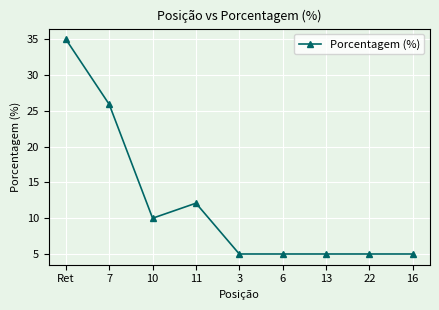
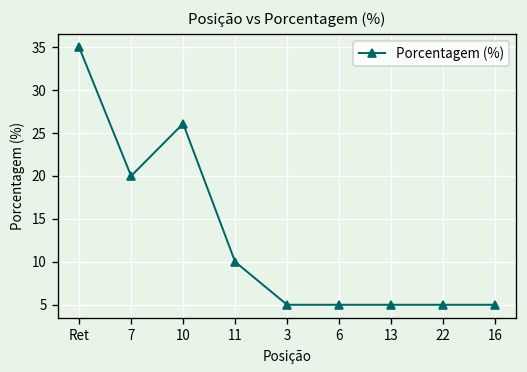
7: 26 -> 20
10: 10 -> 26
11: 12 -> 10
